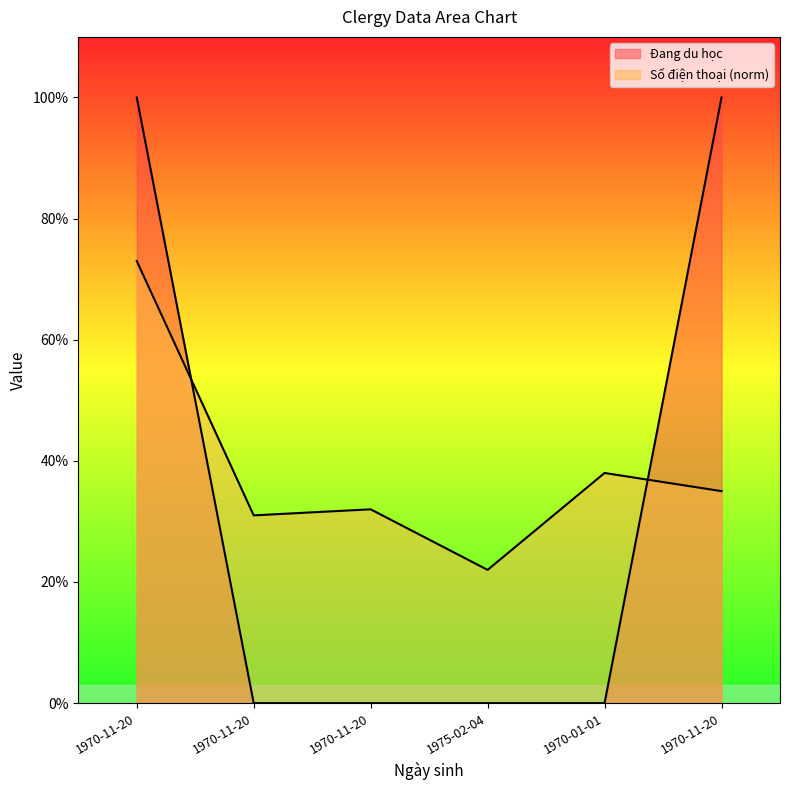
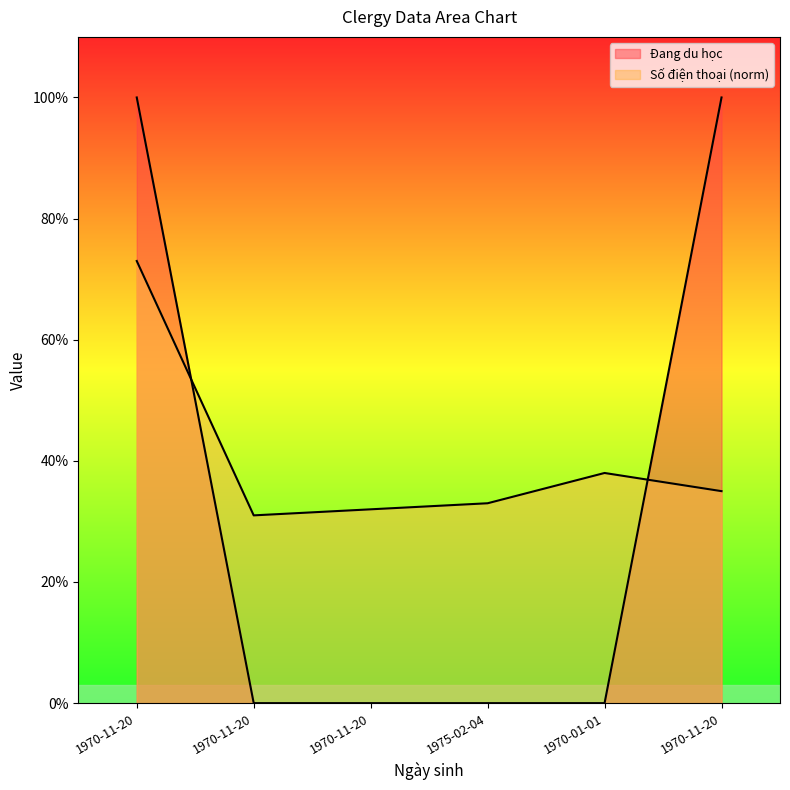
Số điện thoại (norm), 1975-02-04: 22% -> 33%
